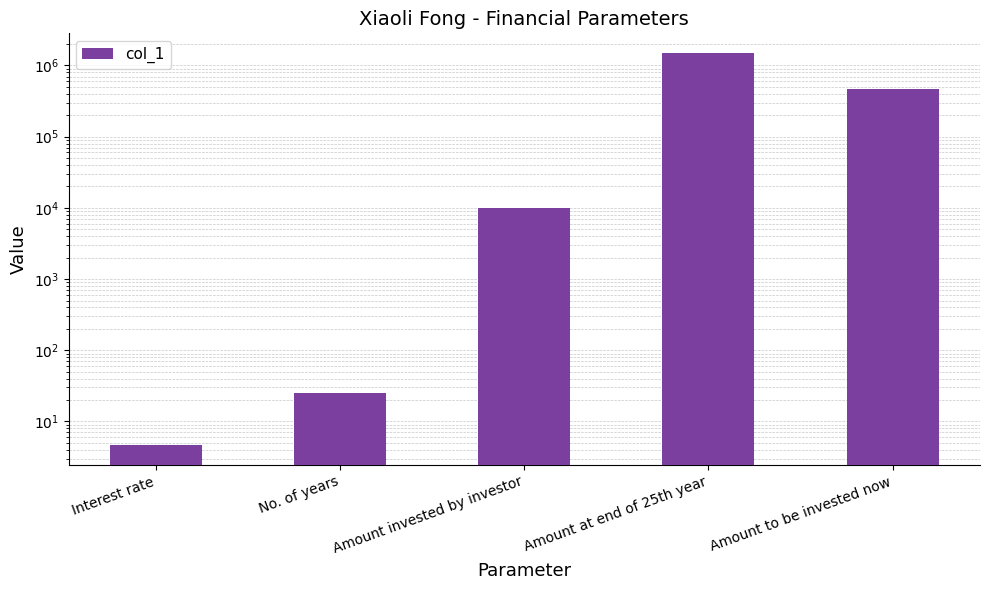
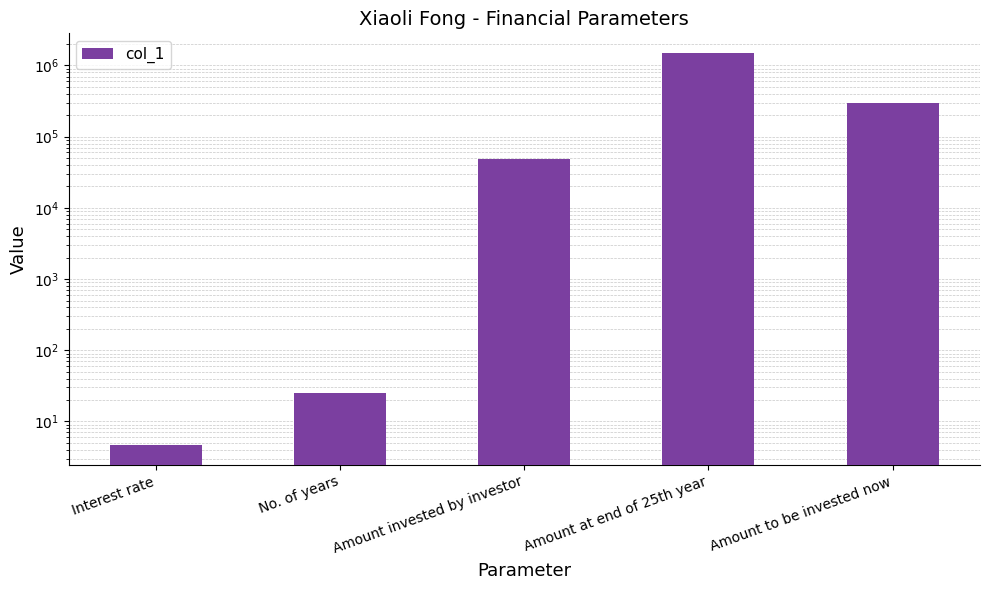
Amount invested by investor: 10000 -> 50000
Amount to be invested now: 500000 -> 300000
